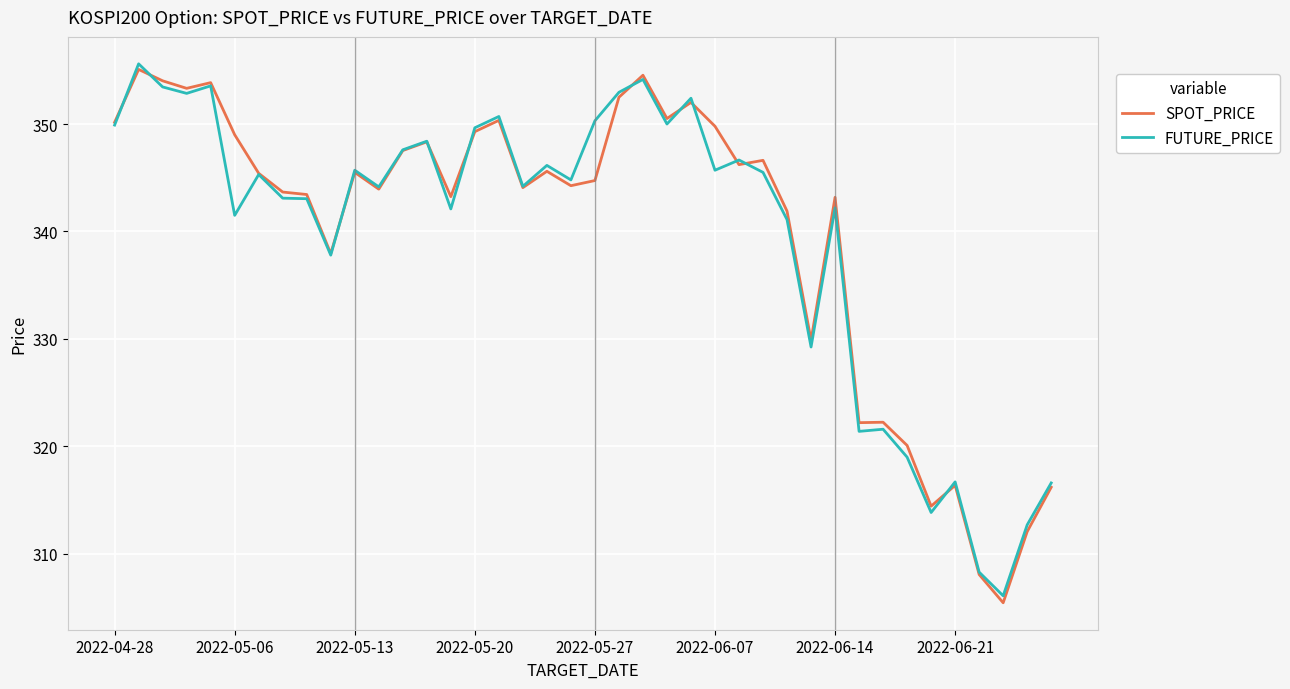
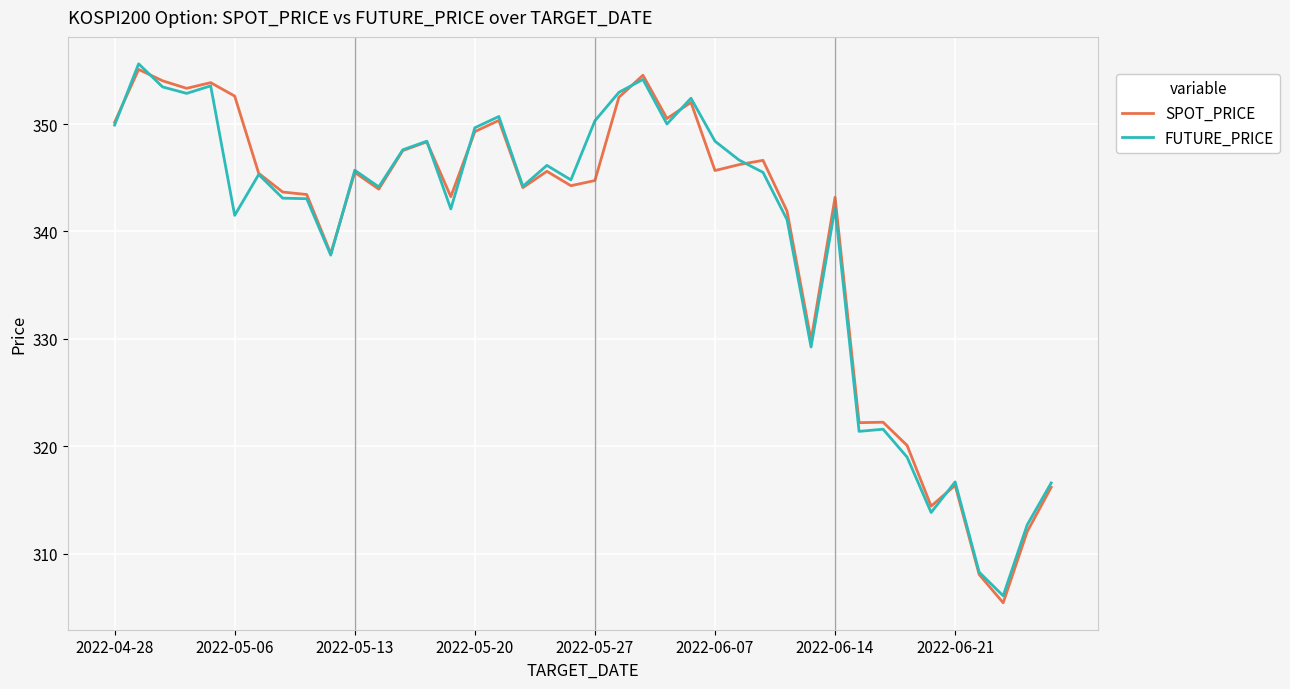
SPOT_PRICE, 2022-05-06: 349.0 -> 352.6
SPOT_PRICE, 2022-06-07: 349.8 -> 345.7
FUTURE_PRICE, 2022-06-07: 345.7 -> 348.4
